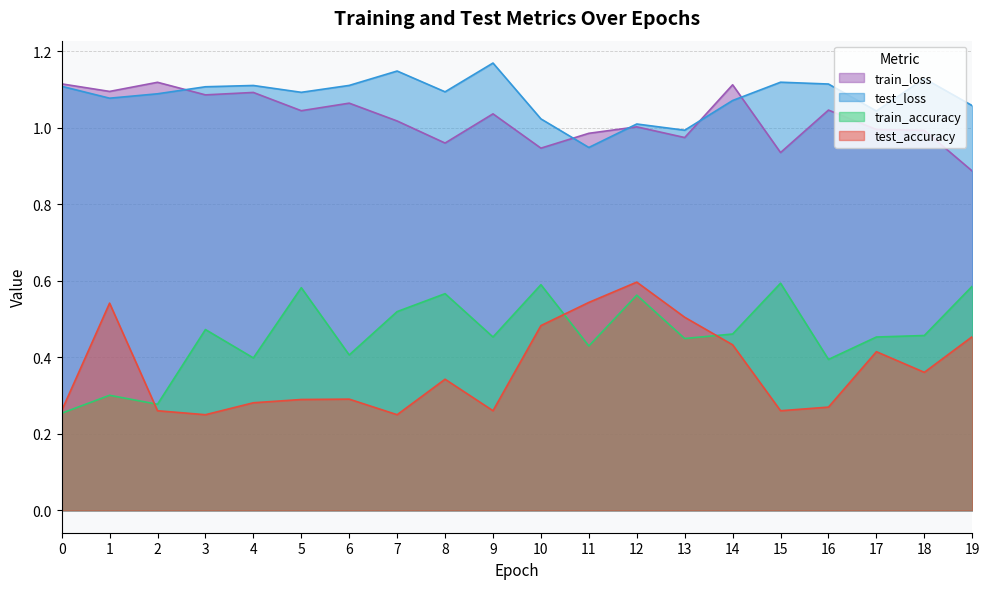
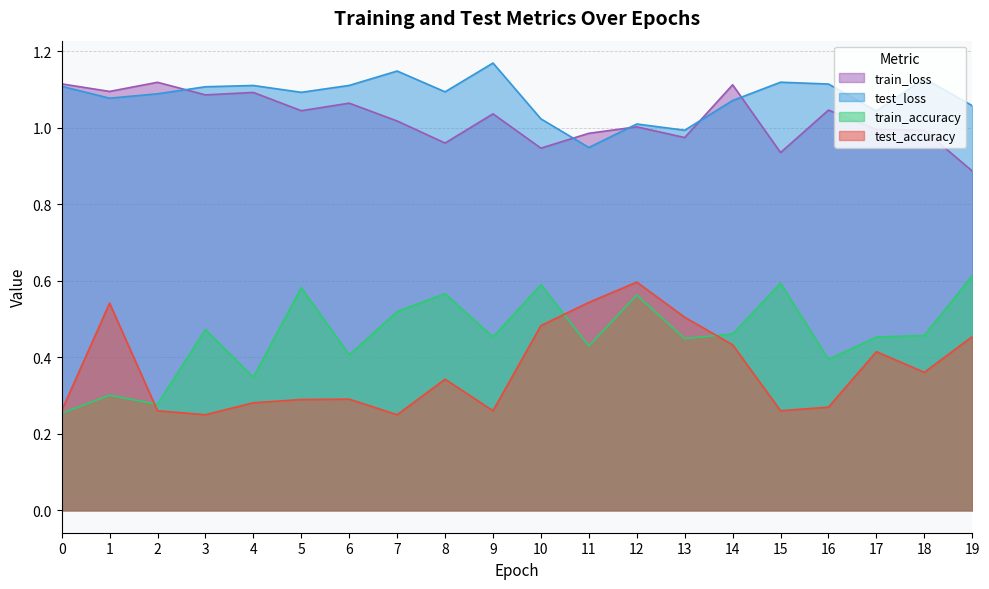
train_accuracy, 4: 0.40 -> 0.35
train_accuracy, 19: 0.59 -> 0.61
